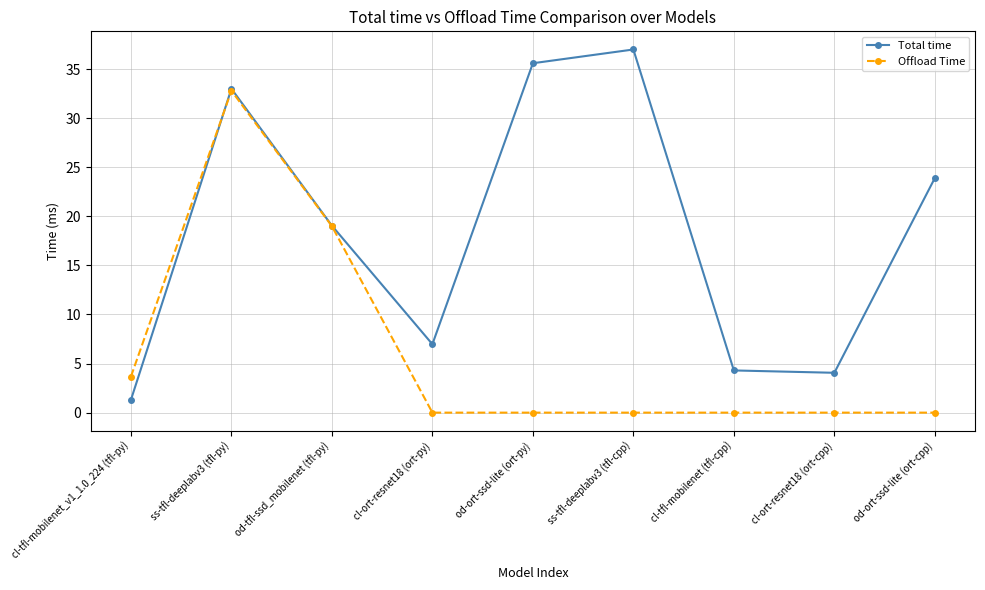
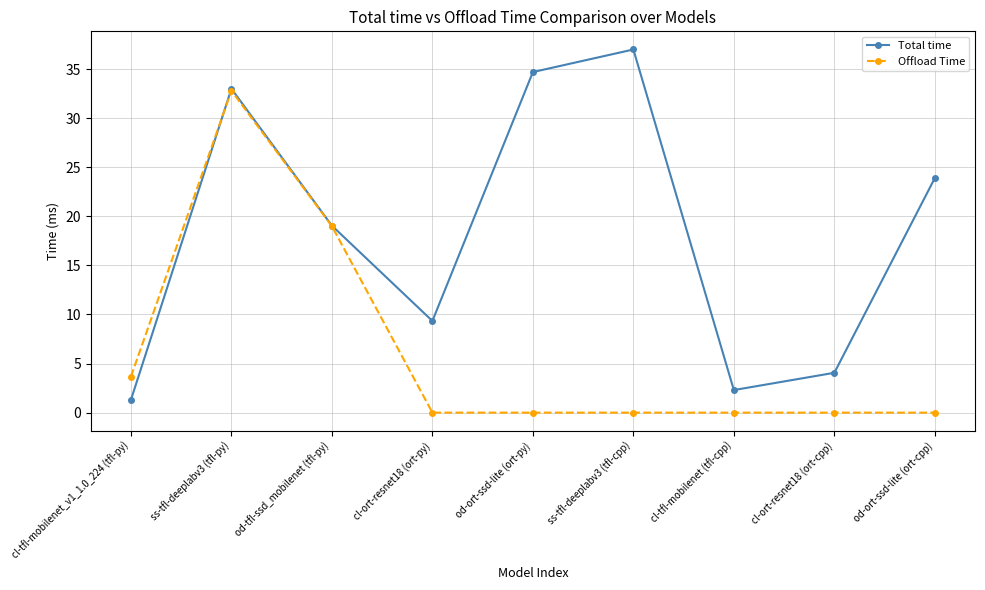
Total time, cl-ort-resnet18 (ort-py): 7 -> 9
Total time, od-ort-ssd-lite (ort-py): 36 -> 35
Total time, cl-tfl-mobilenet (tfl-cpp): 4 -> 2
